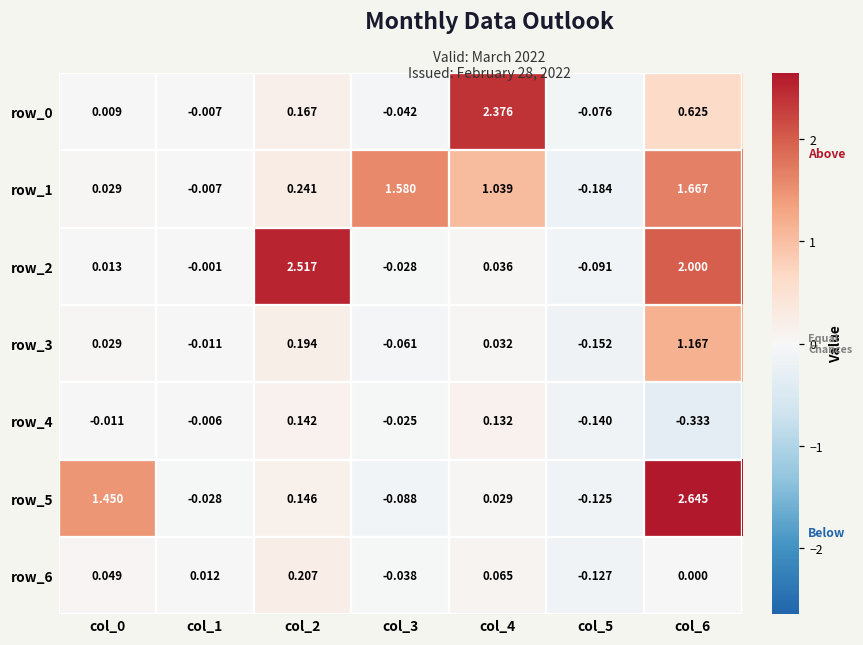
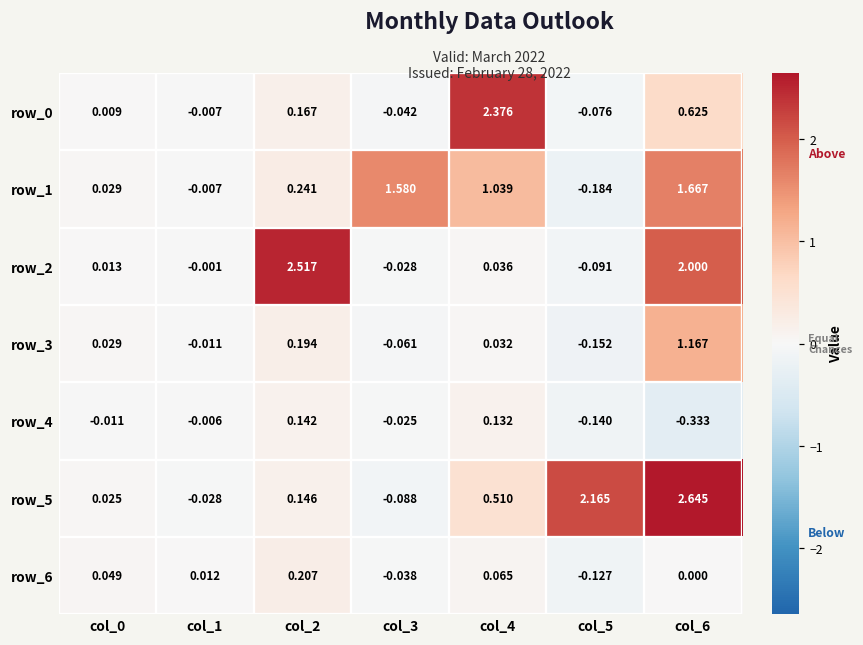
row_5, col_0: 1.450 -> 0.025
row_5, col_4: 0.029 -> 0.510
row_5, col_5: -0.125 -> 2.165
